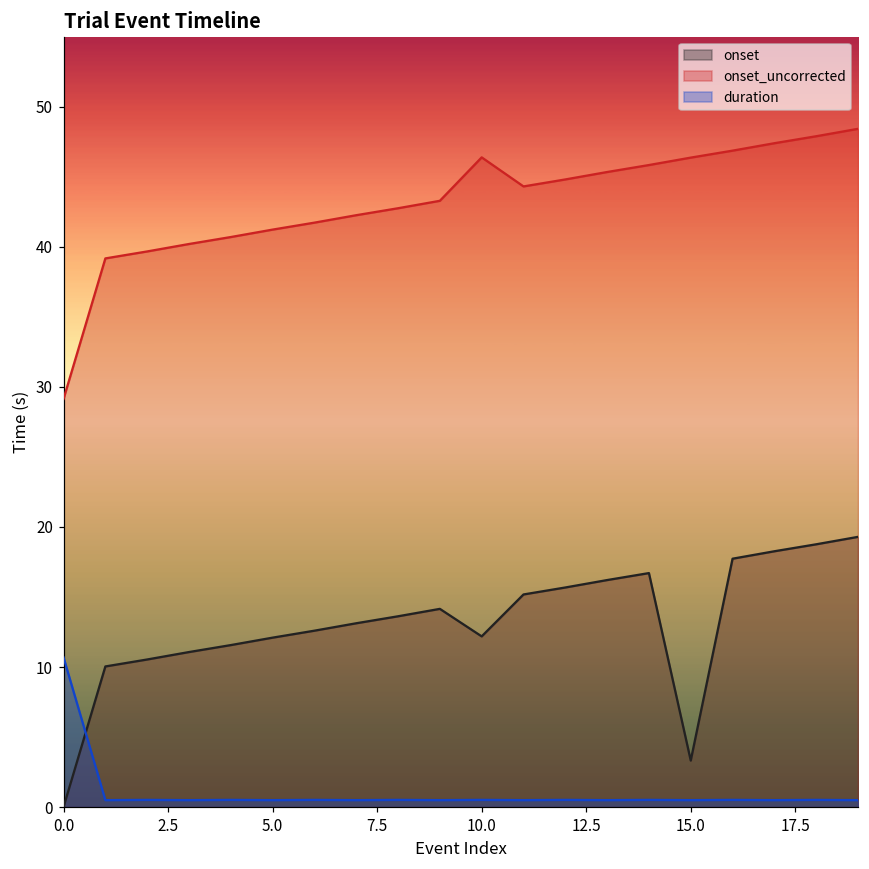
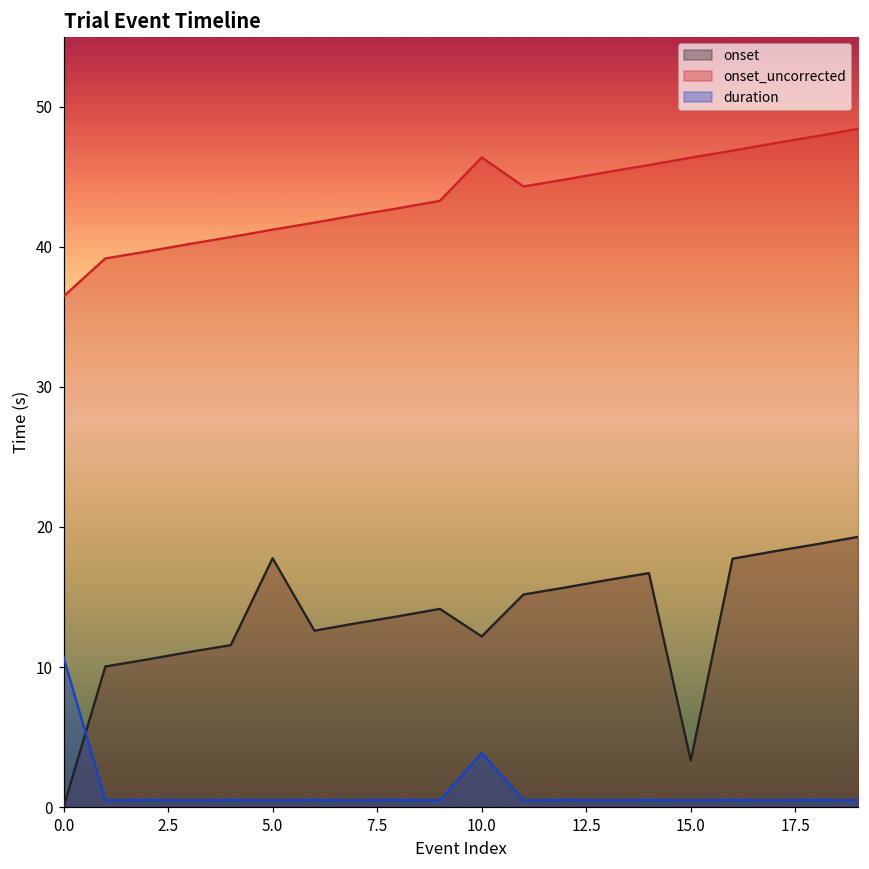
onset_uncorrected, 0.0: 29.1 -> 36.5
onset, 5.0: 12.1 -> 17.8
duration, 10.0: 0.5 -> 3.9
